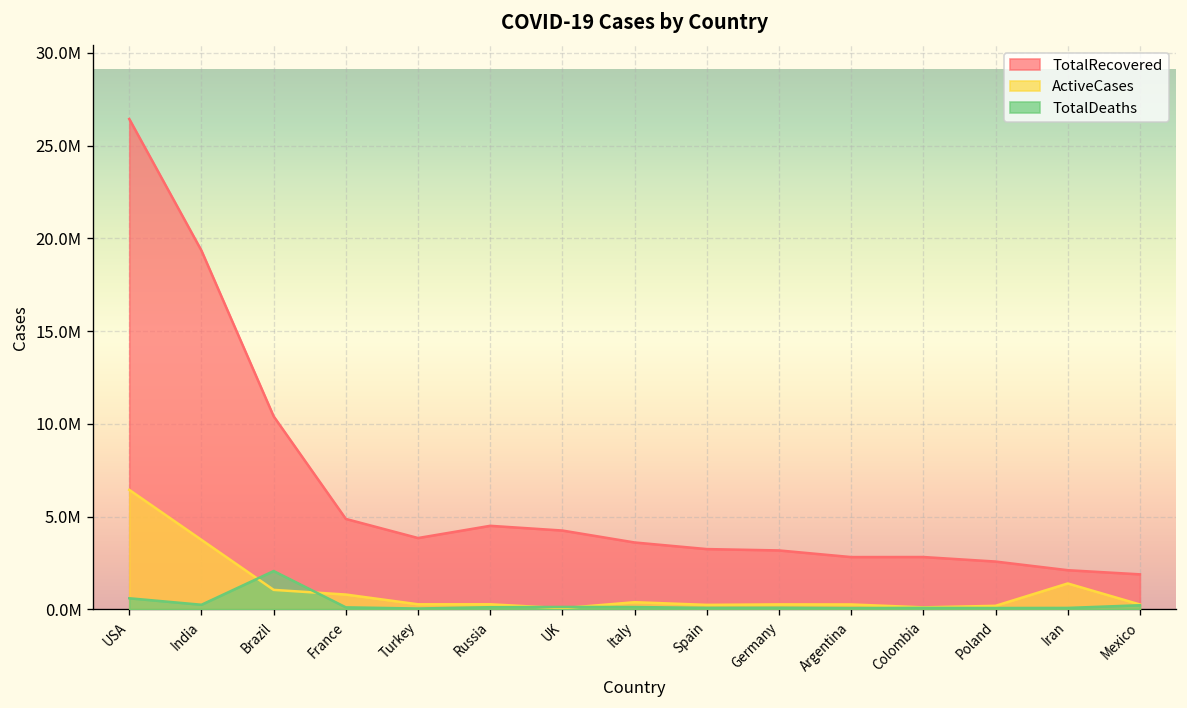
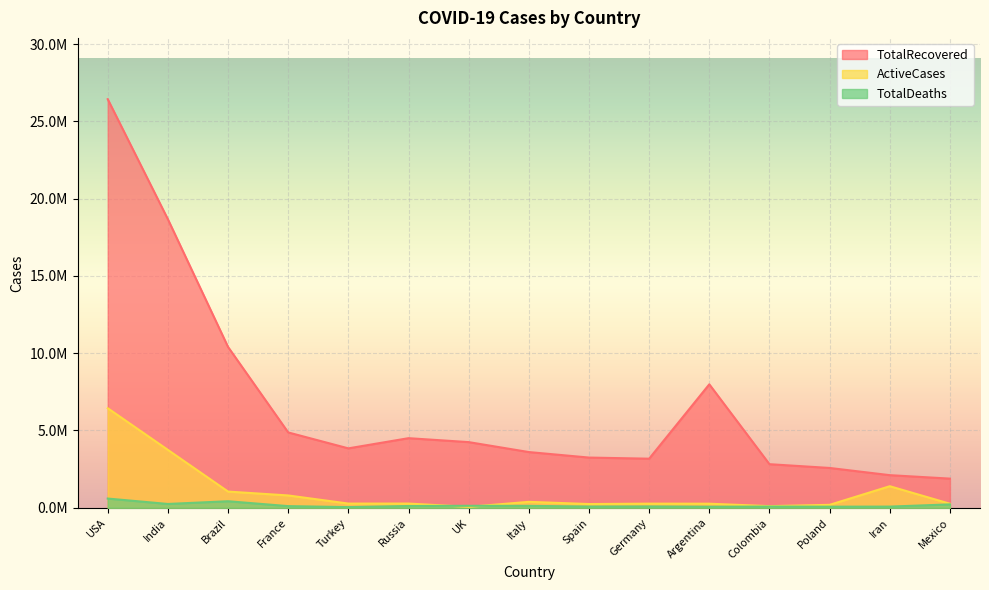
TotalRecovered, India: 19300000 -> 18700000
TotalDeaths, Brazil: 2100000 -> 400000
TotalRecovered, Argentina: 2800000 -> 8000000
